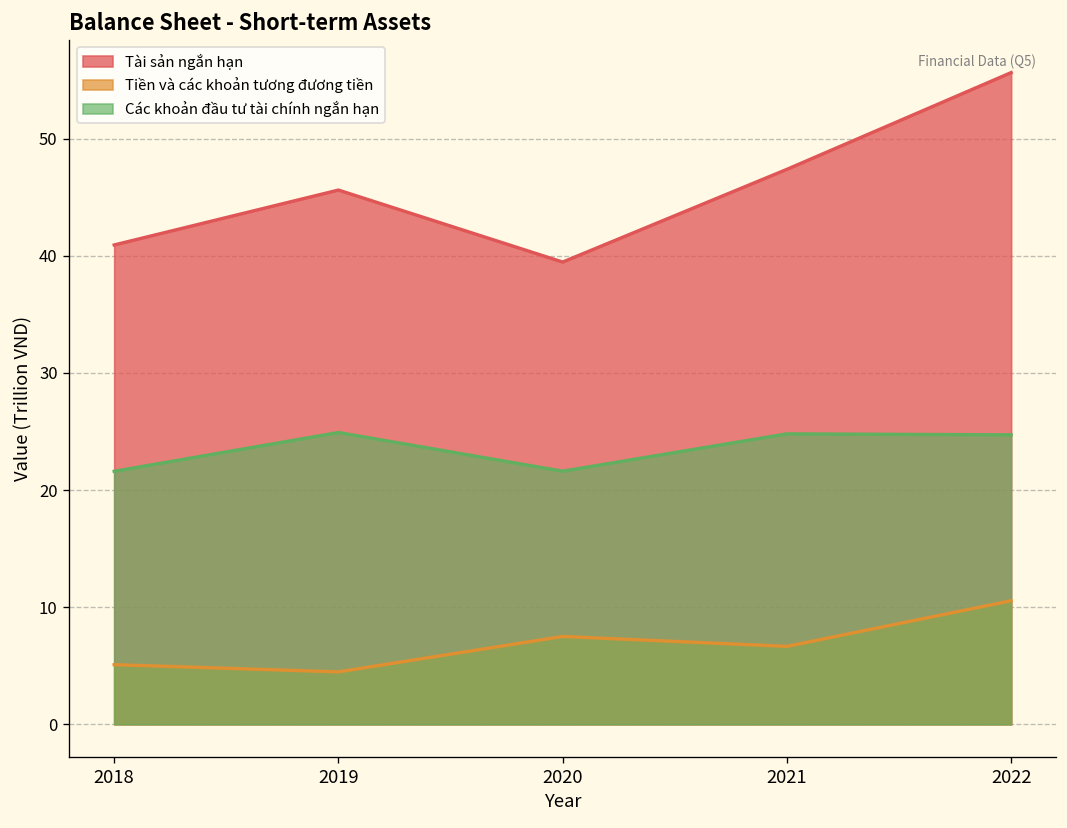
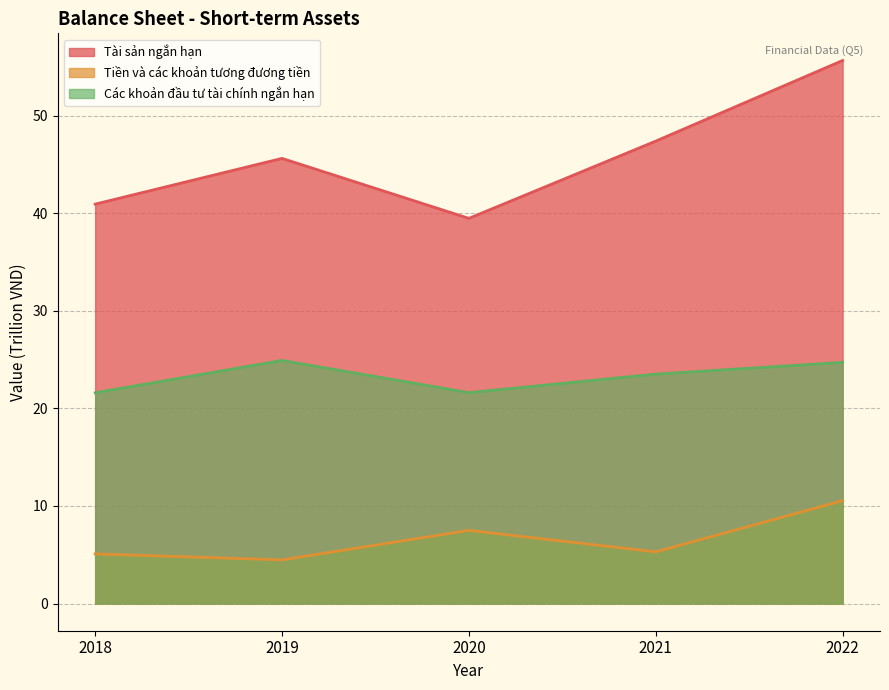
Tiền và các khoản tương đương tiền, 2021: 7 -> 5
Các khoản đầu tư tài chính ngắn hạn, 2021: 25 -> 24
